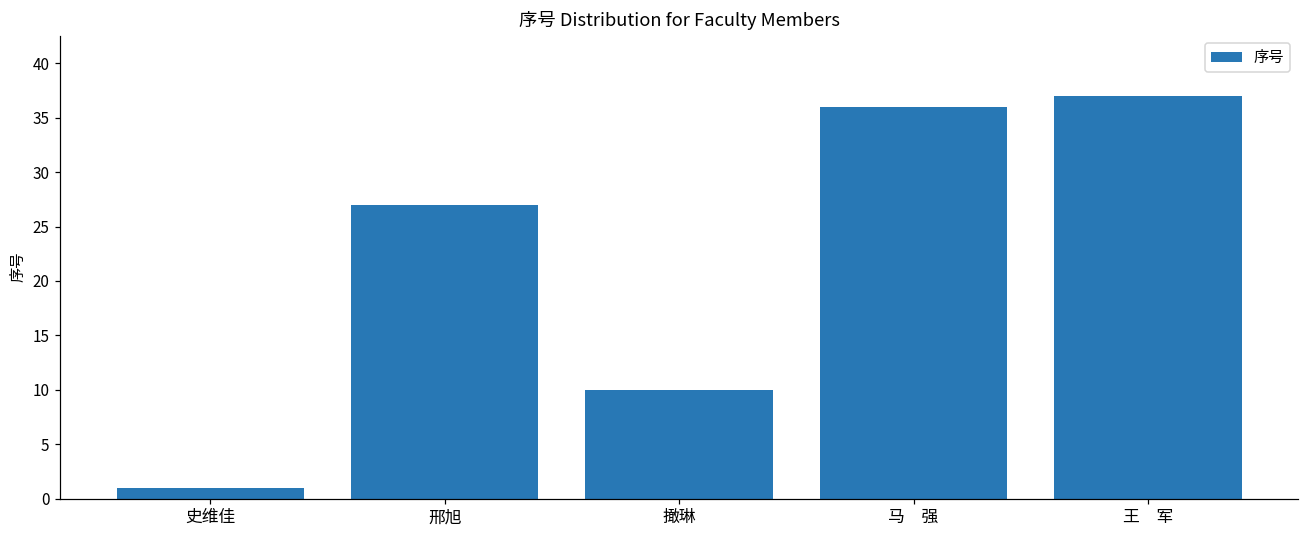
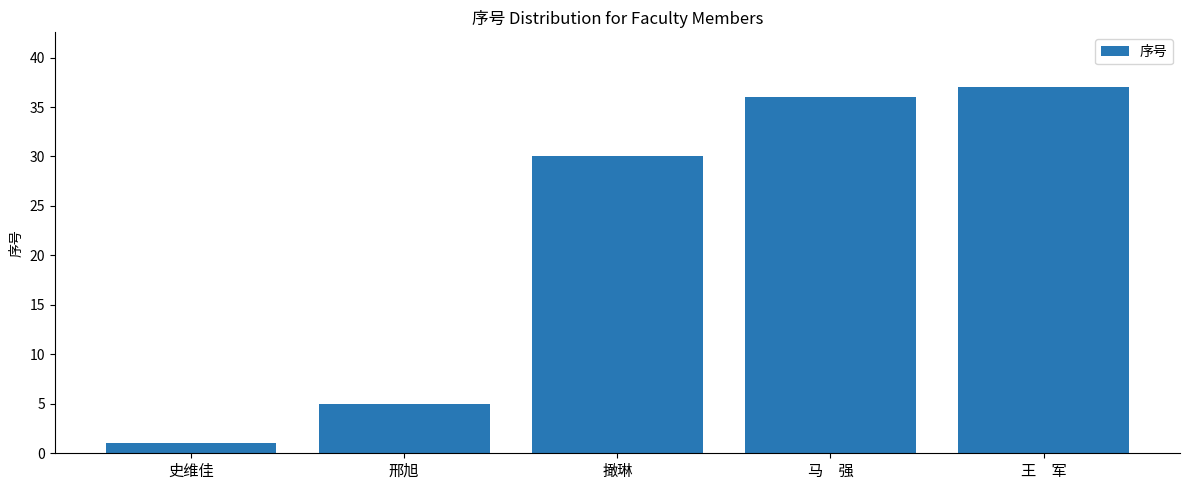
邢旭: 27 -> 5
撖琳: 10 -> 30
